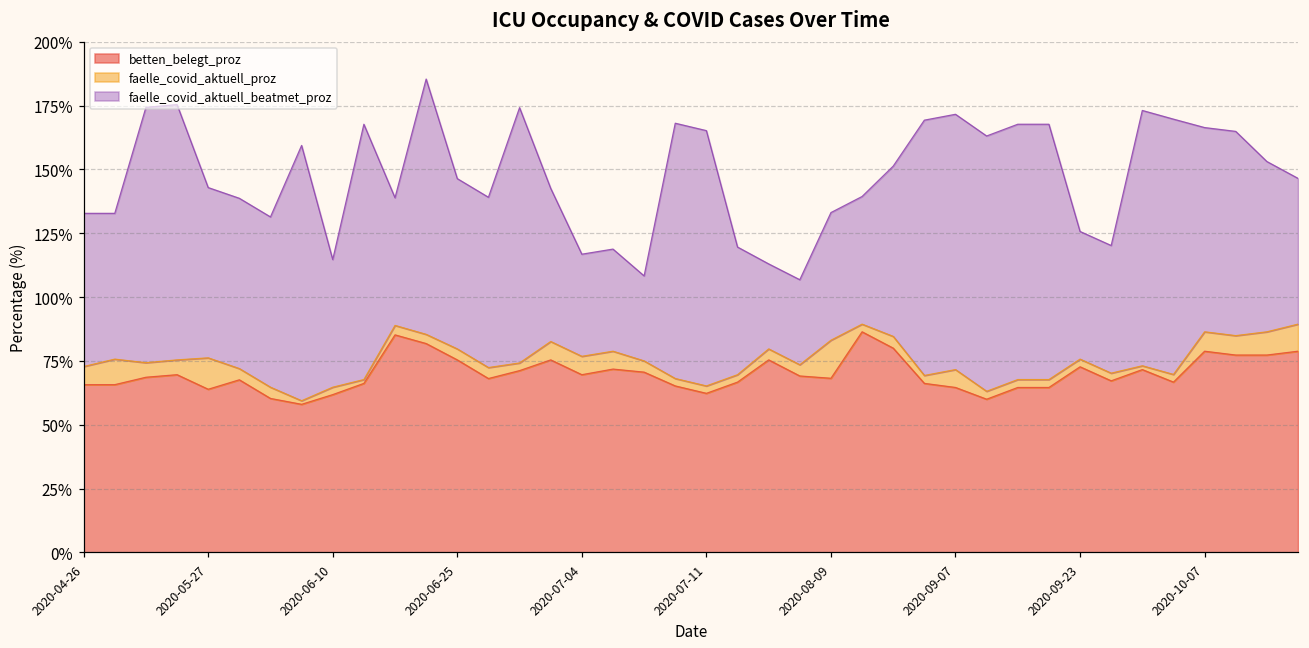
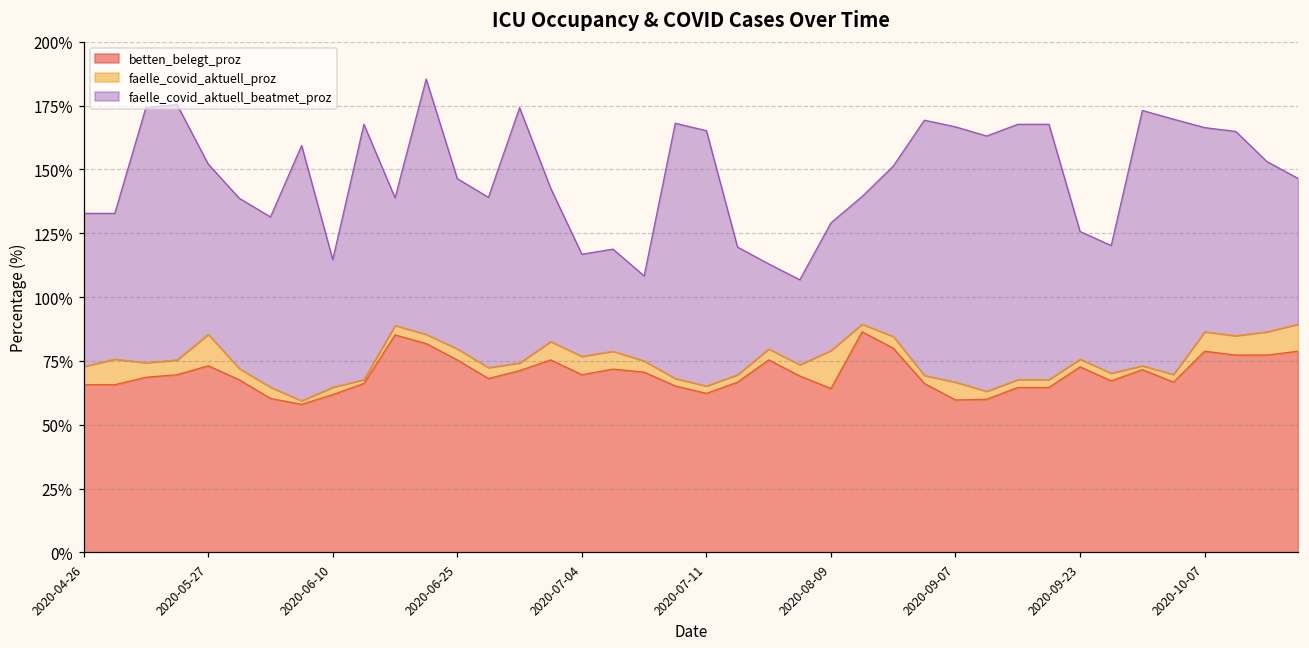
betten_belegt_proz, 2020-05-27: 64% -> 73%
betten_belegt_proz, 2020-08-09: 68% -> 64%
betten_belegt_proz, 2020-09-07: 65% -> 60%
